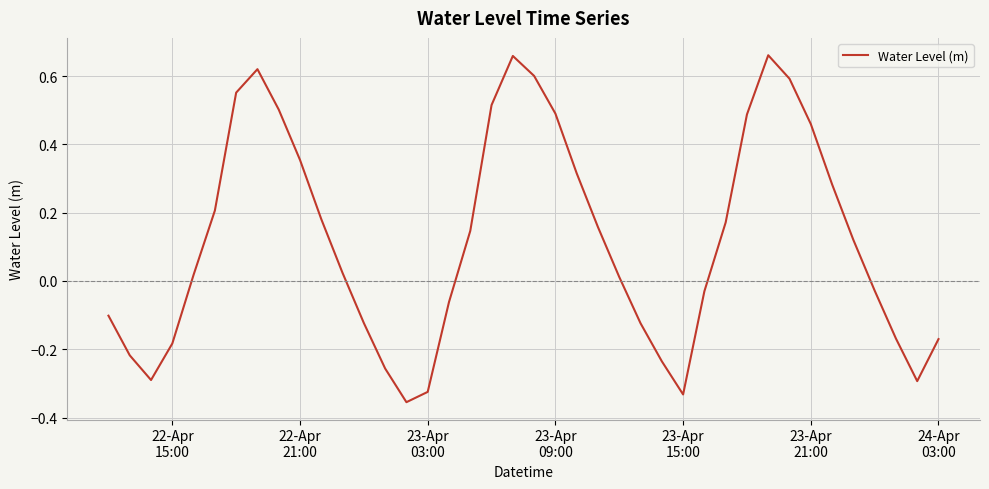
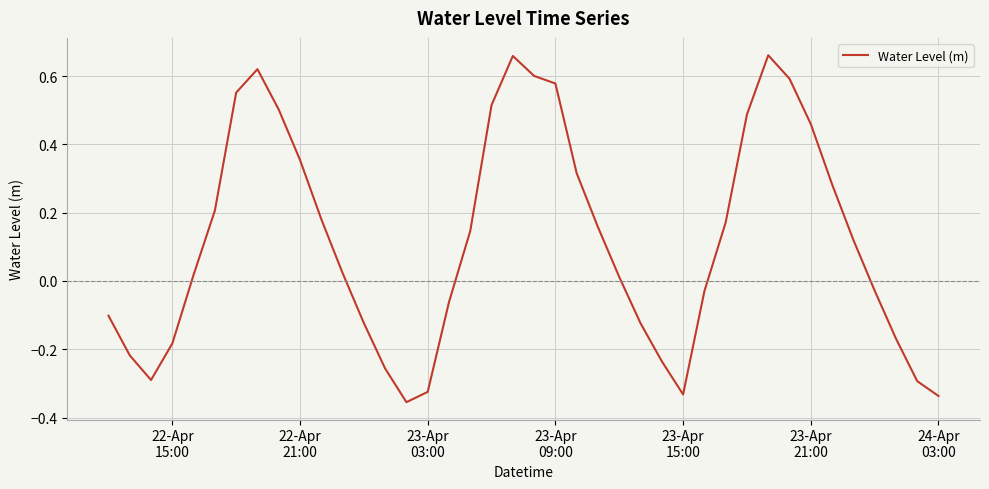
23-Apr 09:00: 0.49 -> 0.58
24-Apr 03:00: -0.17 -> -0.34
